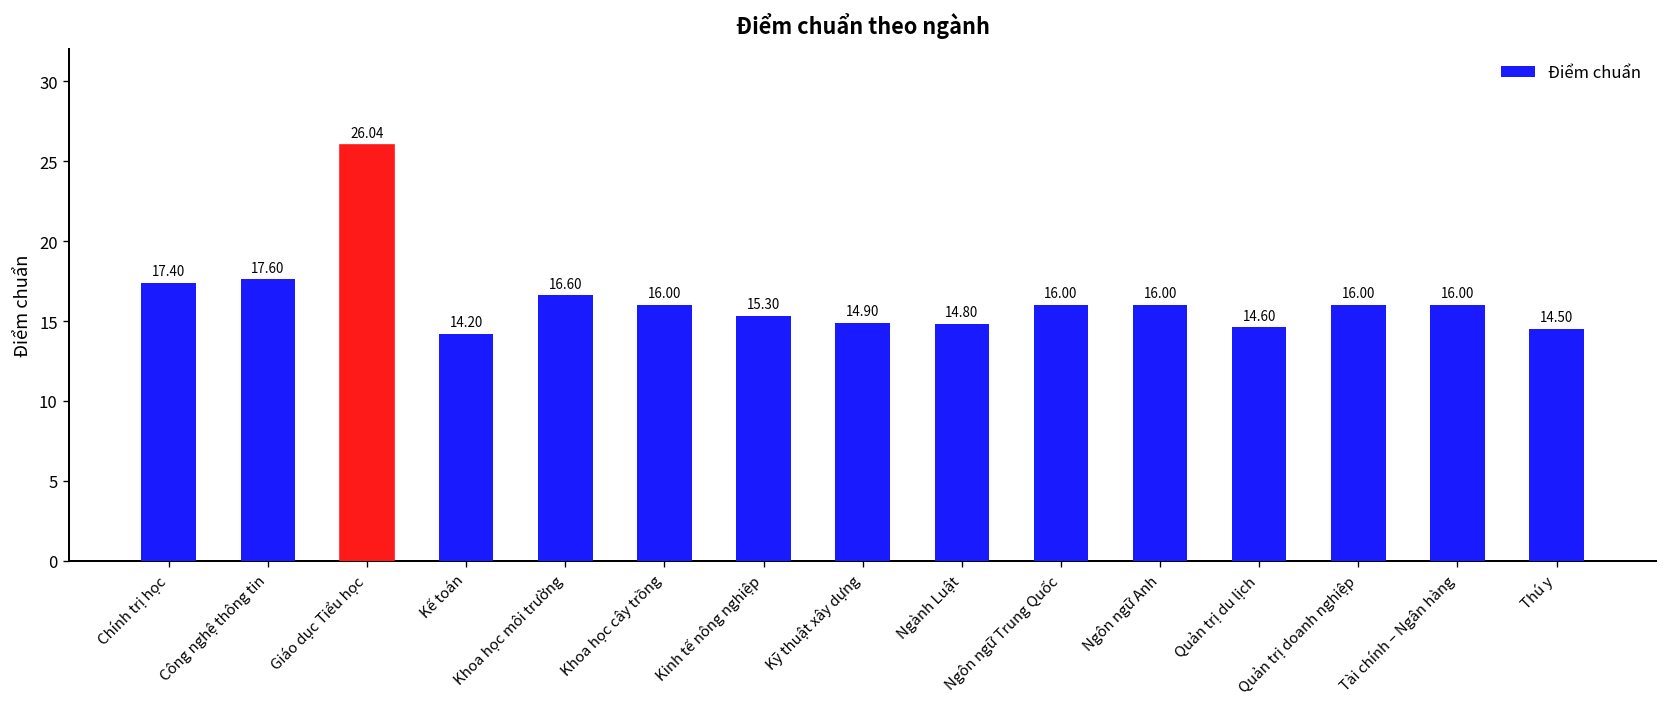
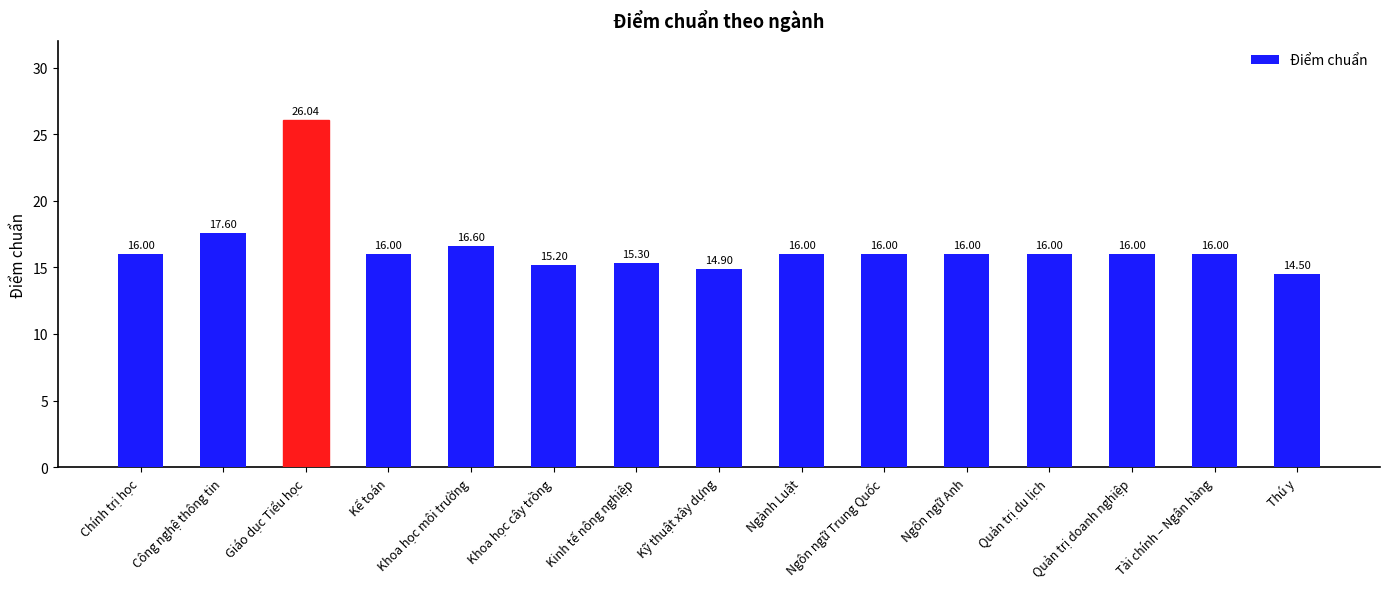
Chính trị học: 17.40 -> 16.00
Kế toán: 14.20 -> 16.00
Khoa học cây trồng: 16.00 -> 15.20
Ngành Luật: 14.80 -> 16.00
Quản trị du lịch: 14.60 -> 16.00
